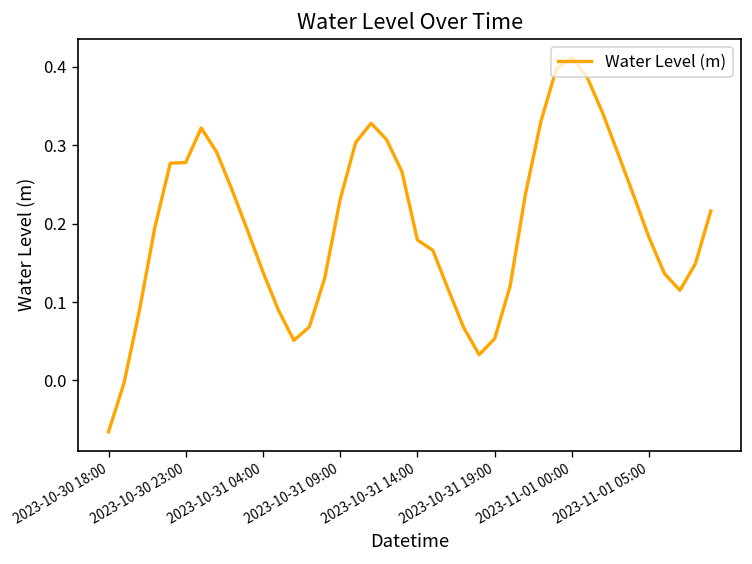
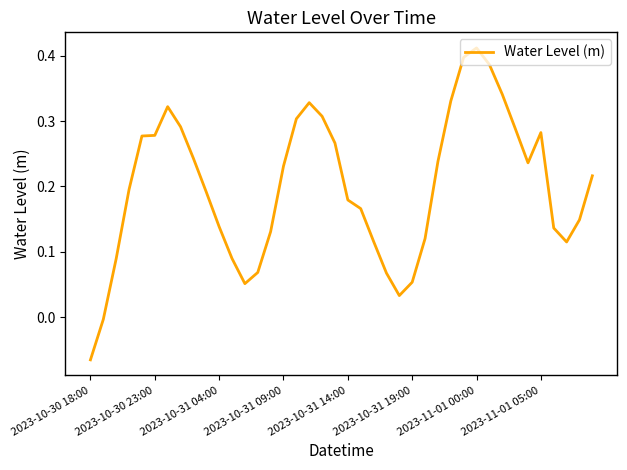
2023-11-01 05:00: 0.18 -> 0.28
